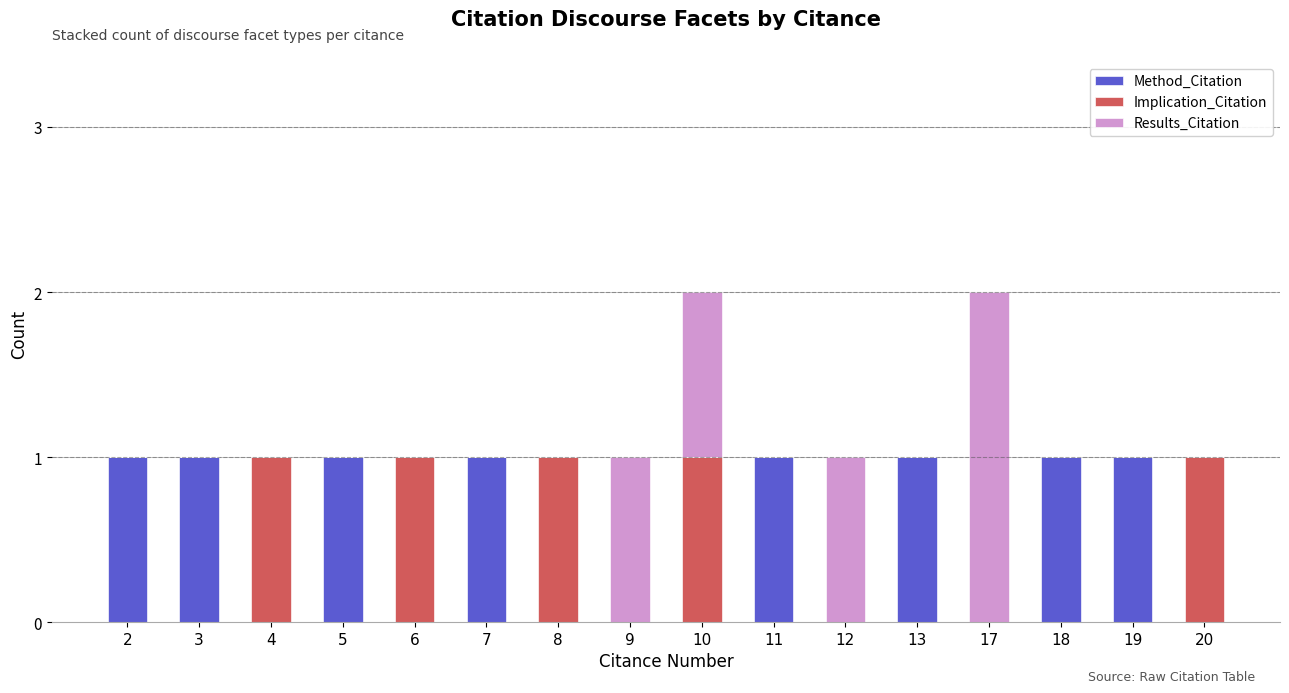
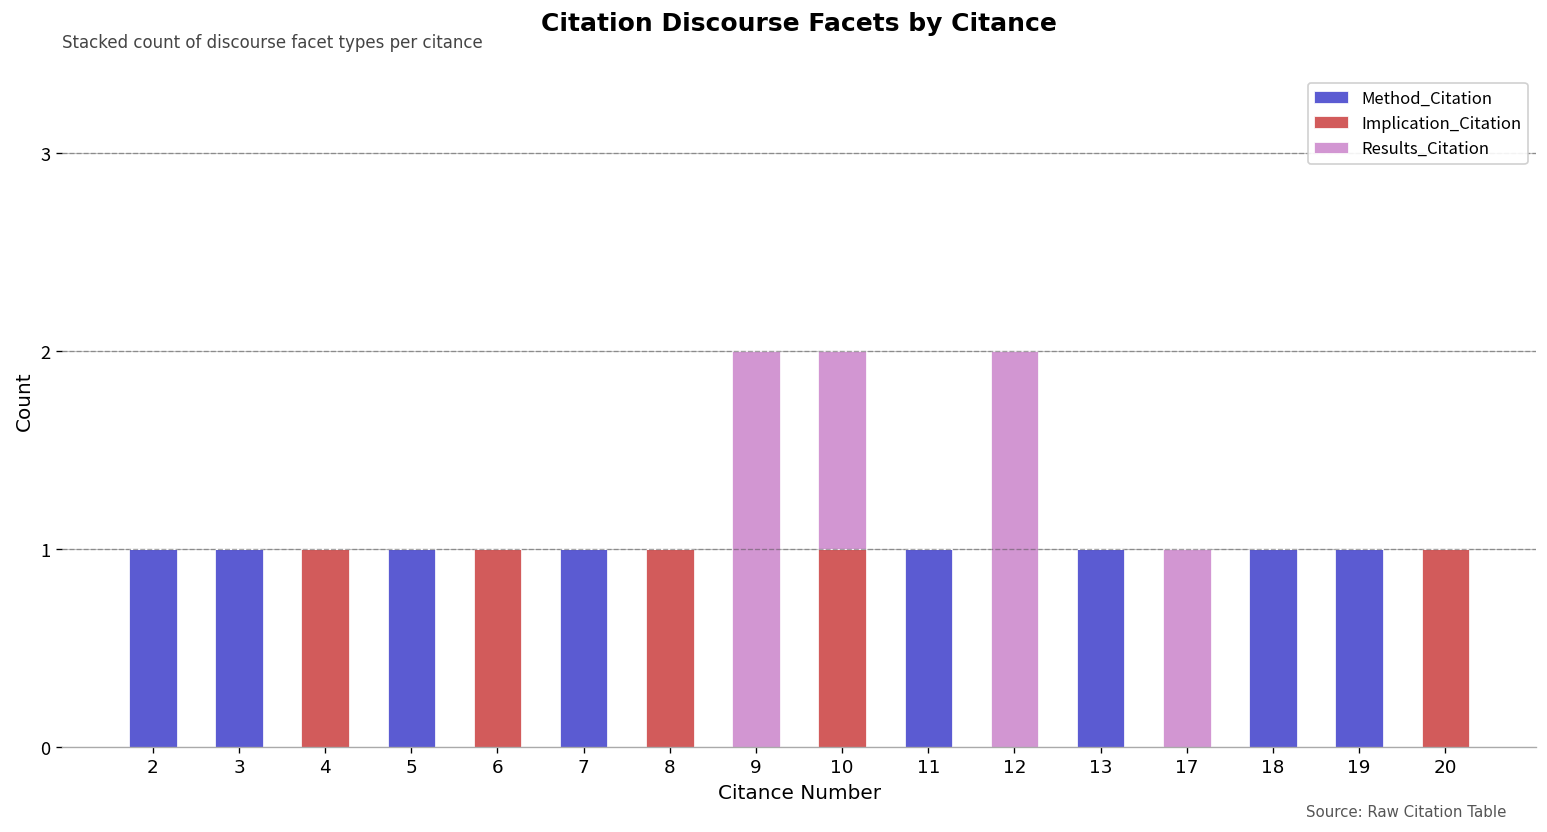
Results_Citation, 9: 1 -> 2
Results_Citation, 12: 1 -> 2
Results_Citation, 17: 2 -> 1
